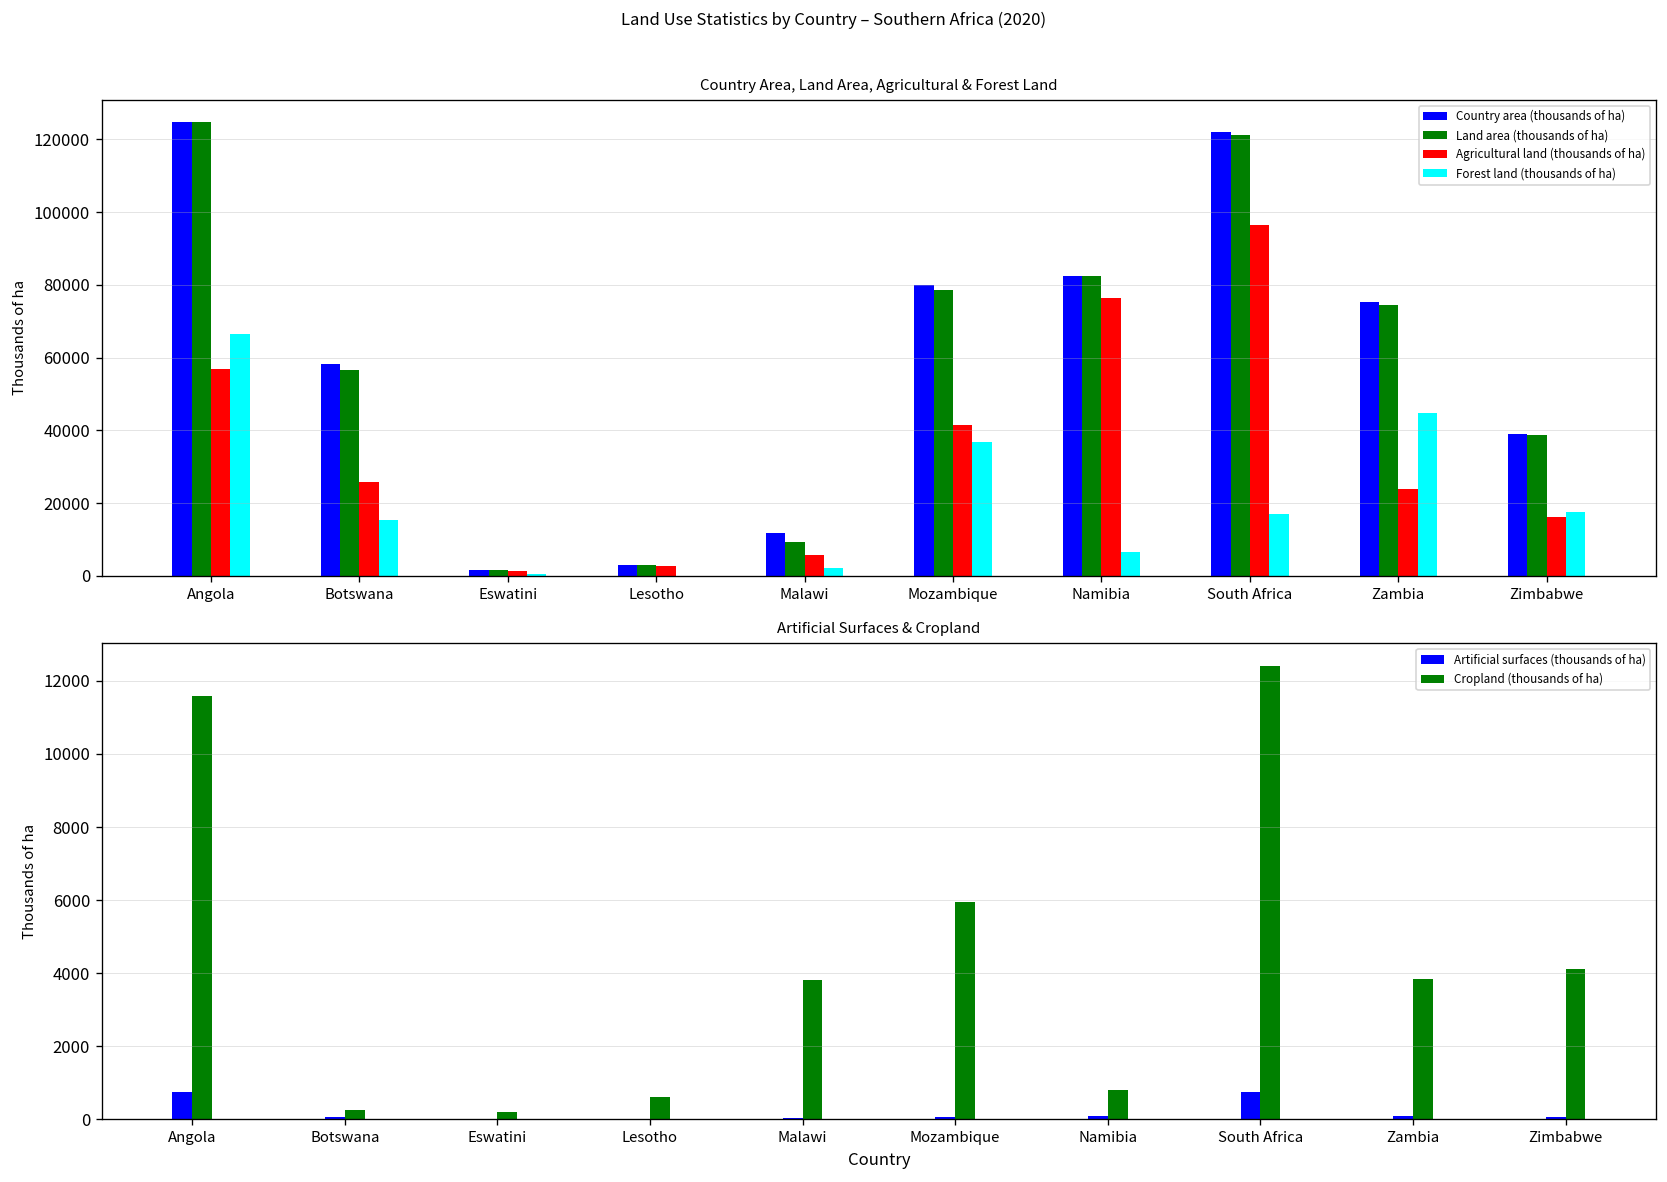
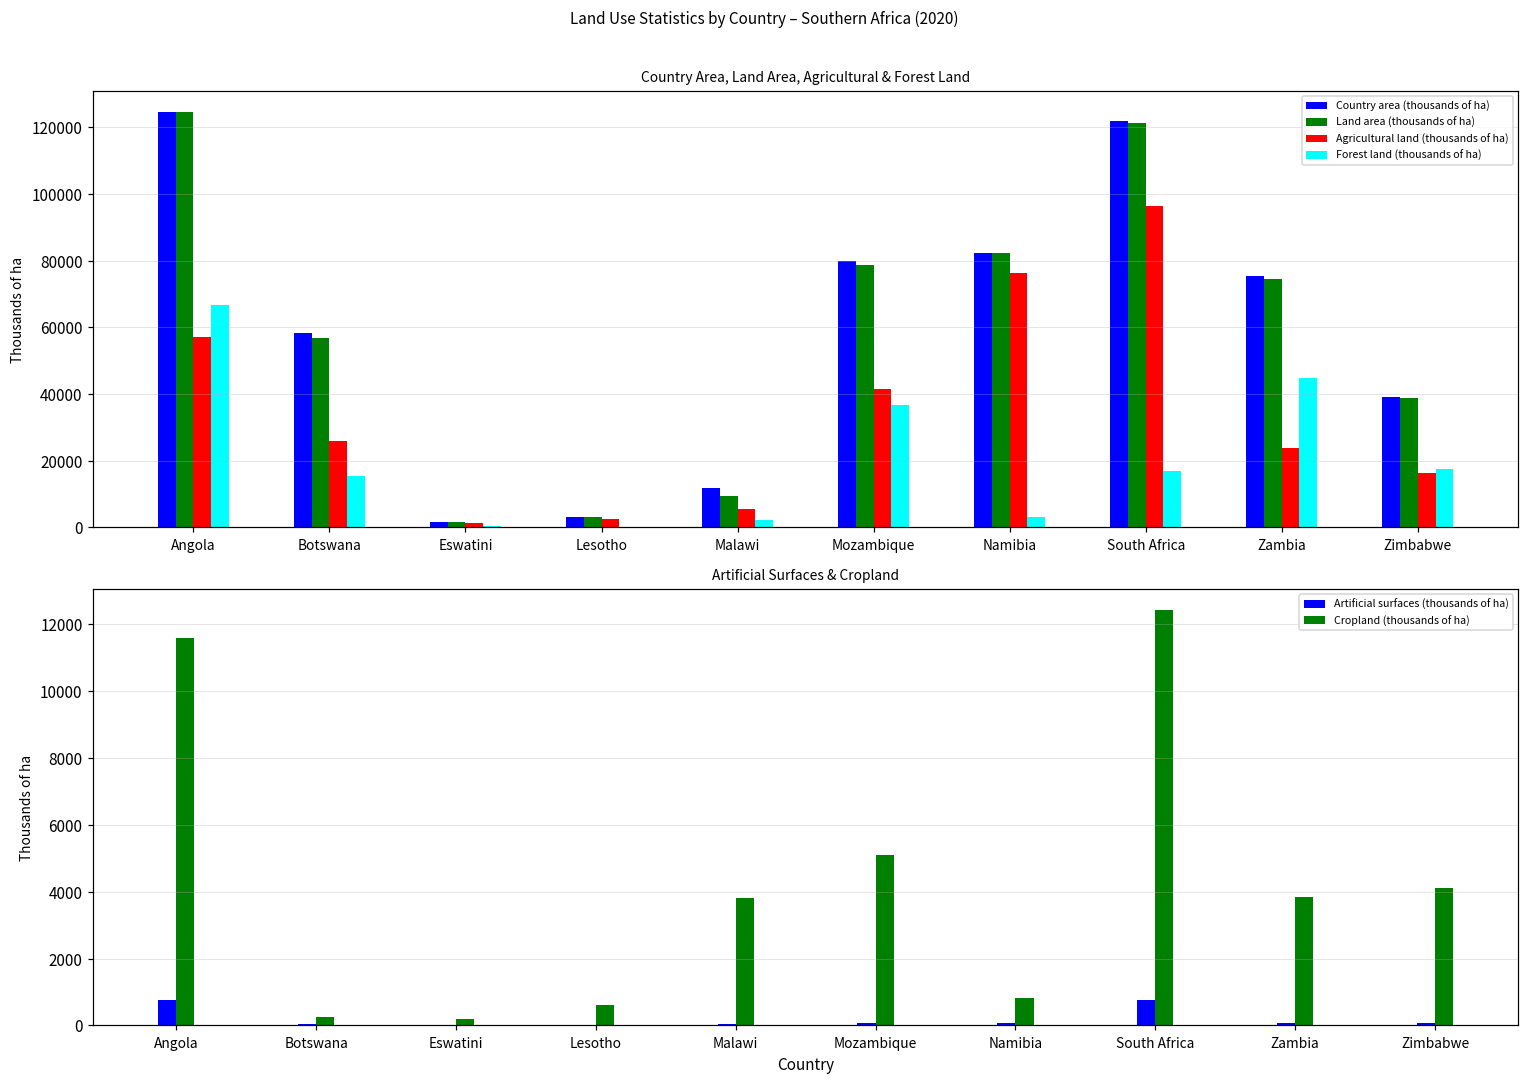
Country Area, Land Area, Agricultural & Forest Land, Forest land (thousands of ha), Namibia: 7000 -> 3000
Artificial Surfaces & Cropland, Cropland (thousands of ha), Mozambique: 6000 -> 5100
